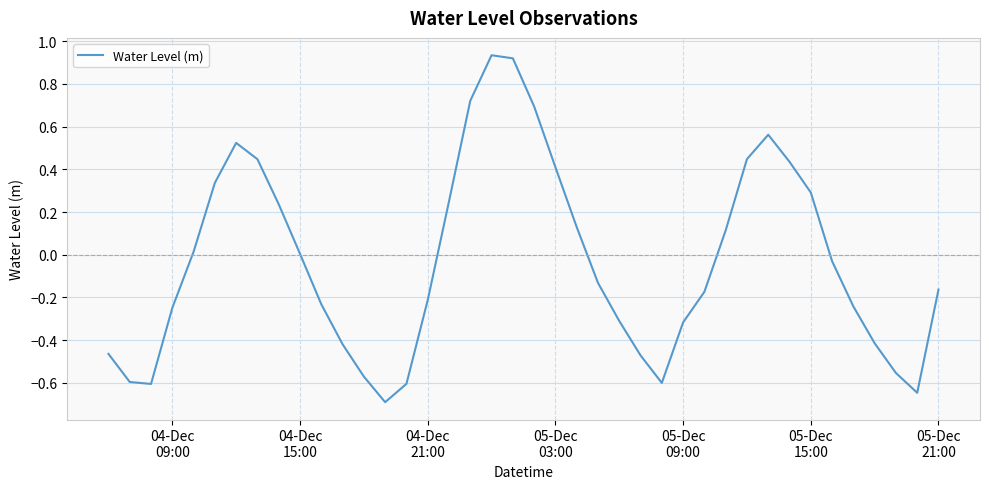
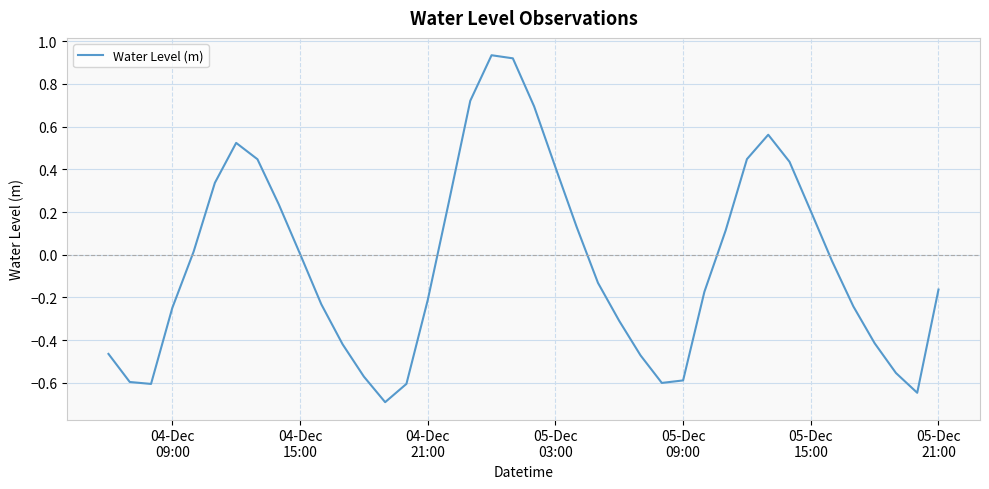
05-Dec 09:00: -0.32 -> -0.59
05-Dec 15:00: 0.29 -> 0.20
